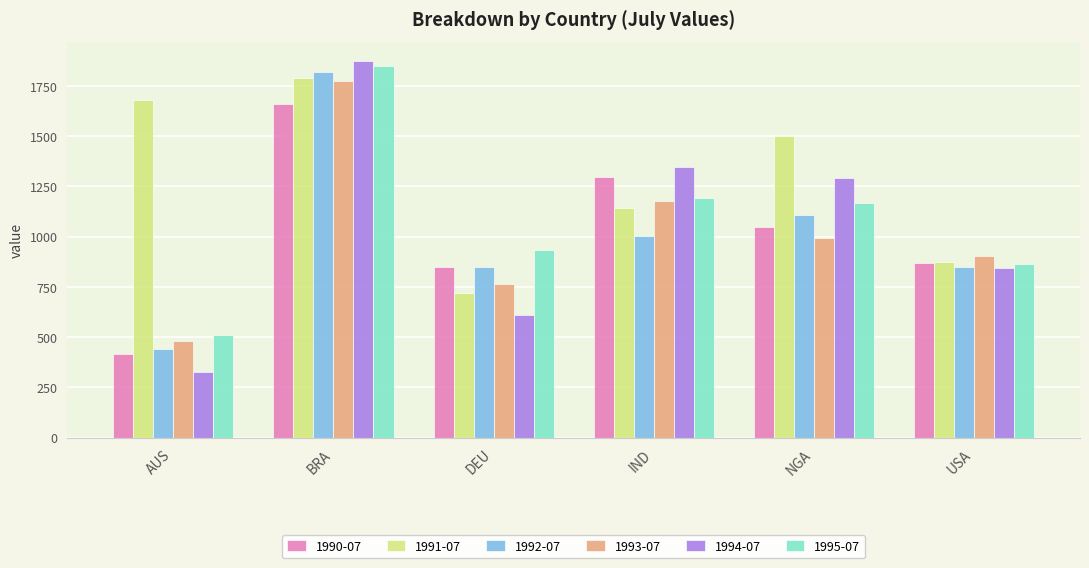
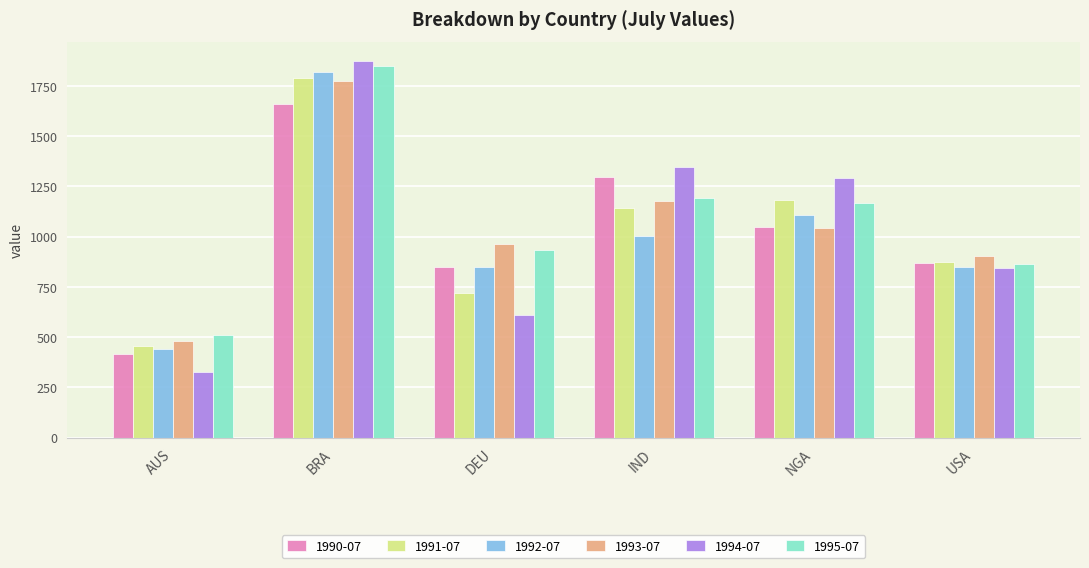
1991-07, AUS: 1680 -> 450
1993-07, DEU: 760 -> 960
1991-07, NGA: 1500 -> 1180
1993-07, NGA: 990 -> 1040
